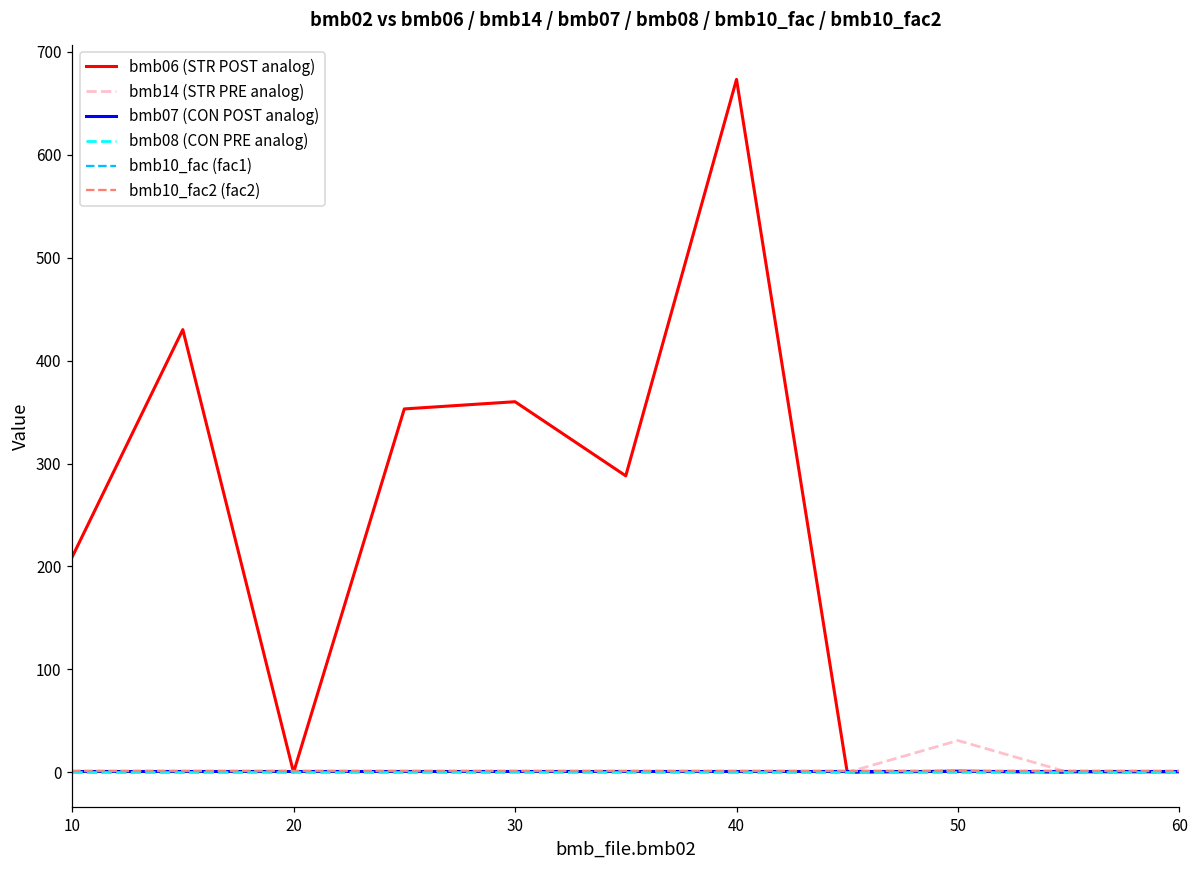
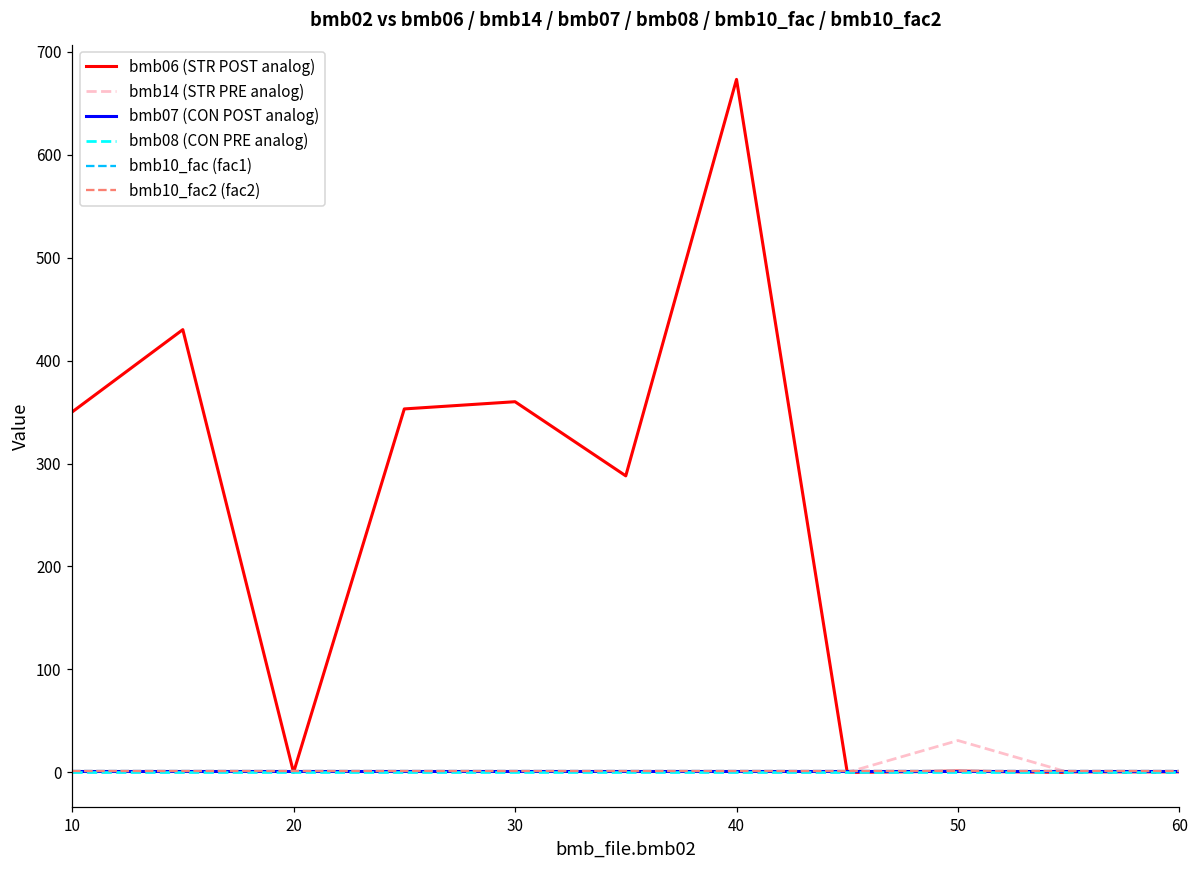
bmb06 (STR POST analog), 10: 210 -> 350
